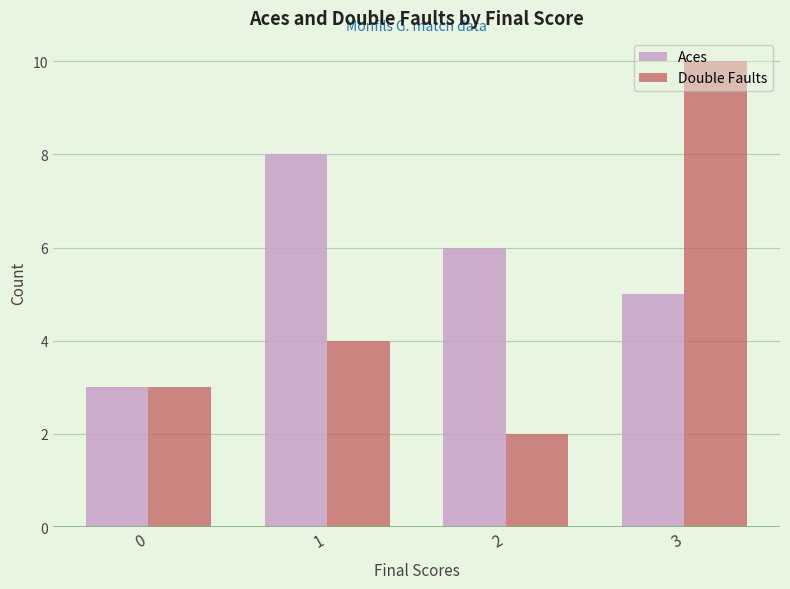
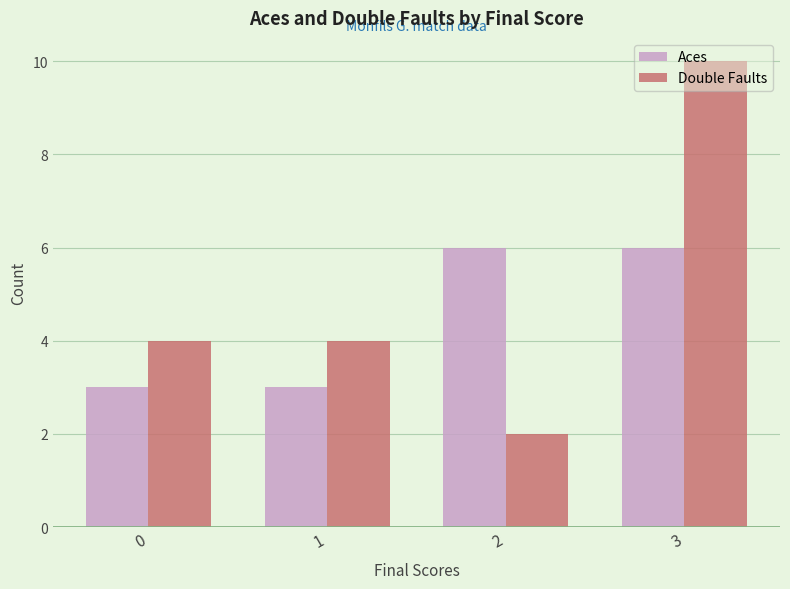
Double Faults, 0: 3 -> 4
Aces, 1: 8 -> 3
Aces, 3: 5 -> 6
